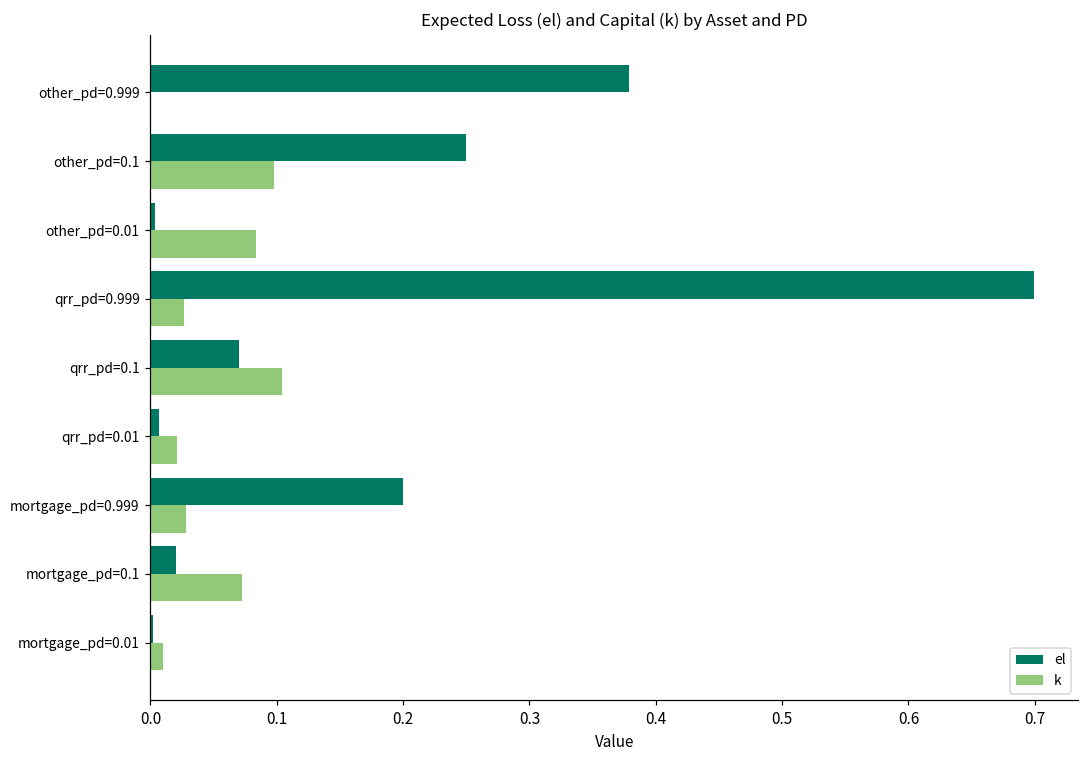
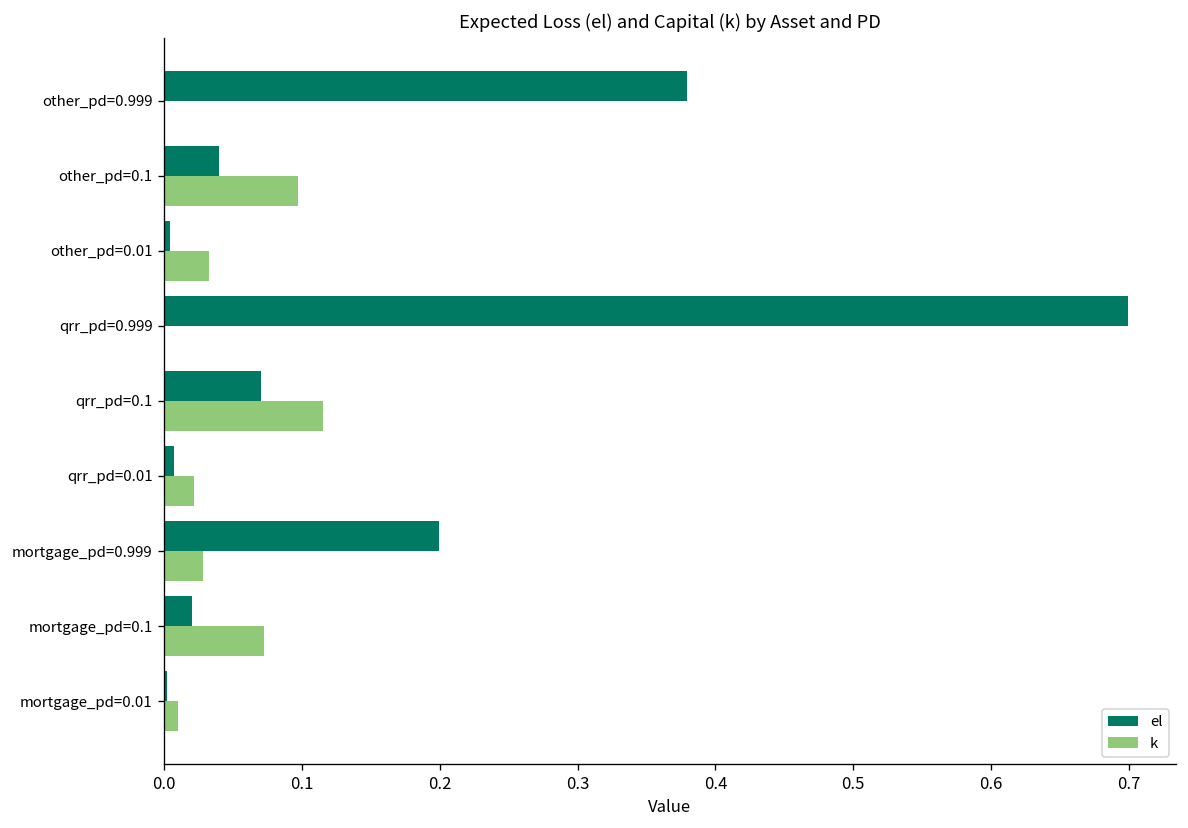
el, other_pd=0.1: 0.25 -> 0.04
k, other_pd=0.01: 0.083 -> 0.033
k, qrr_pd=0.999: 0.026 -> 0.001
k, qrr_pd=0.1: 0.104 -> 0.115
